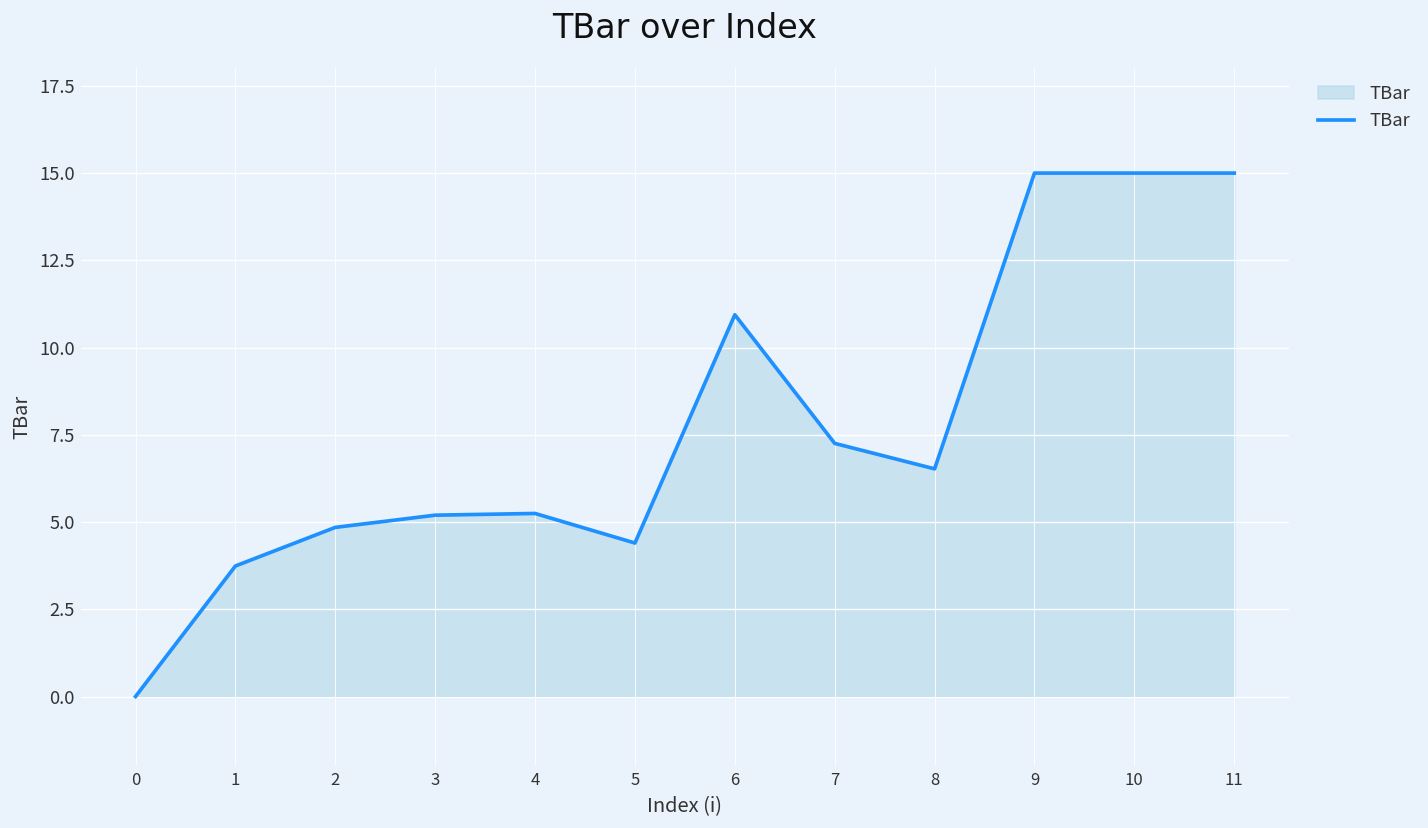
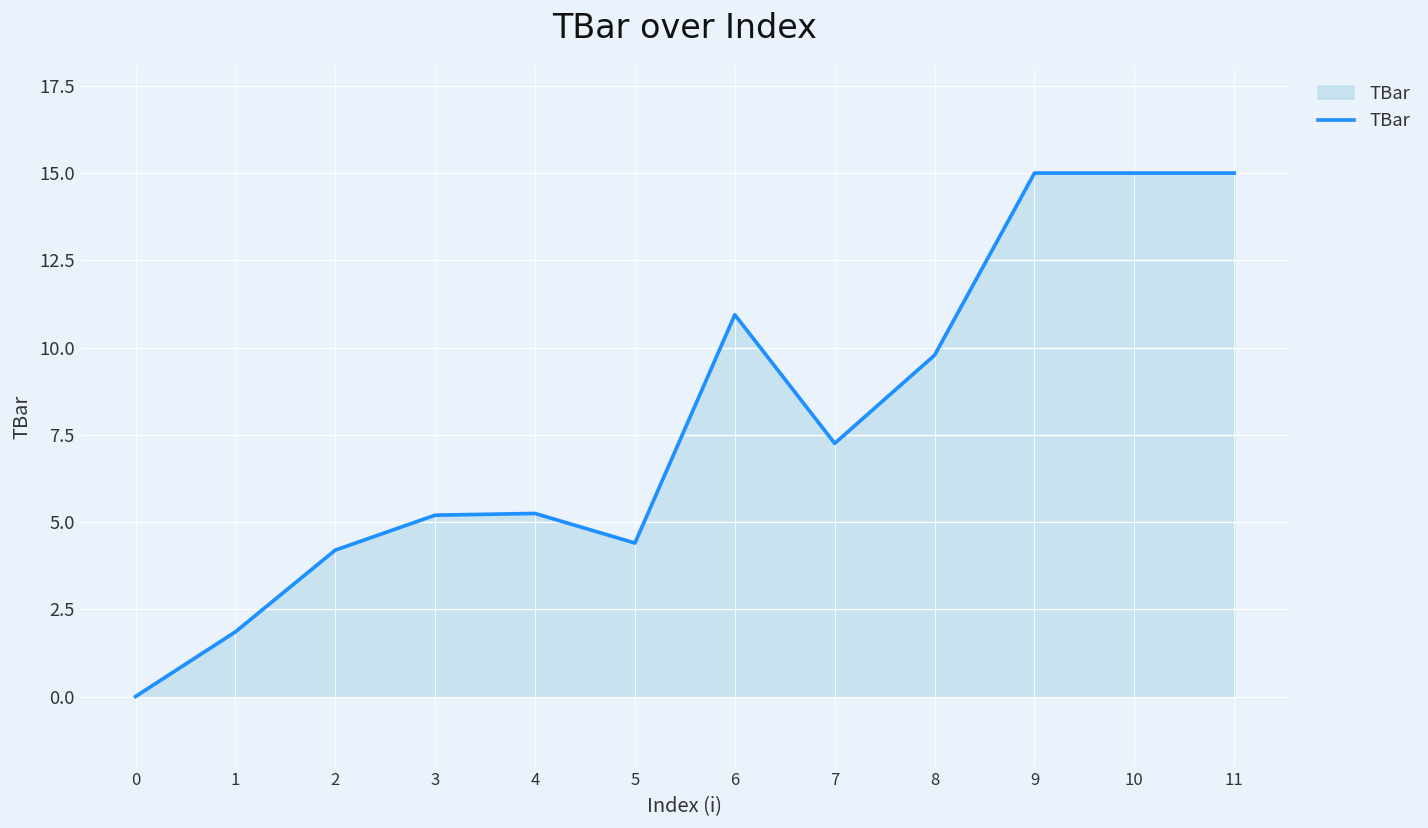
1: 3.7 -> 1.9
2: 4.8 -> 4.2
8: 6.5 -> 9.8
